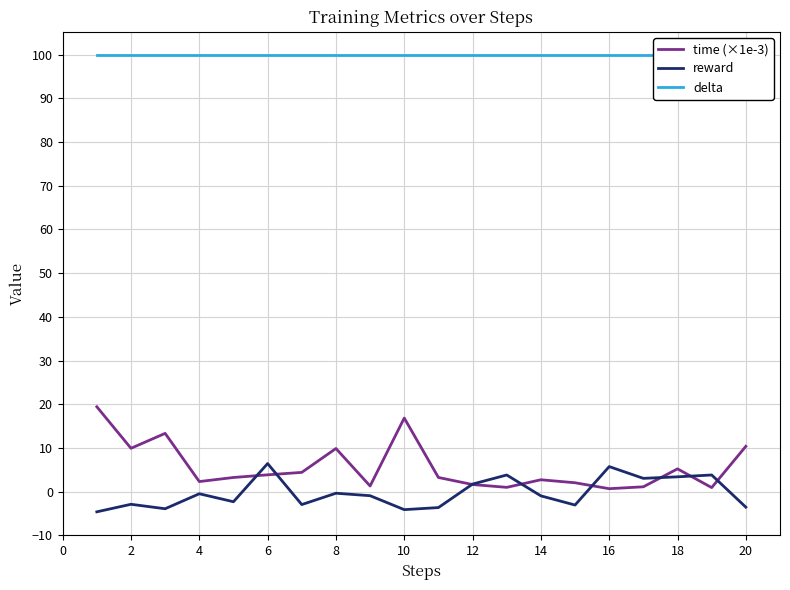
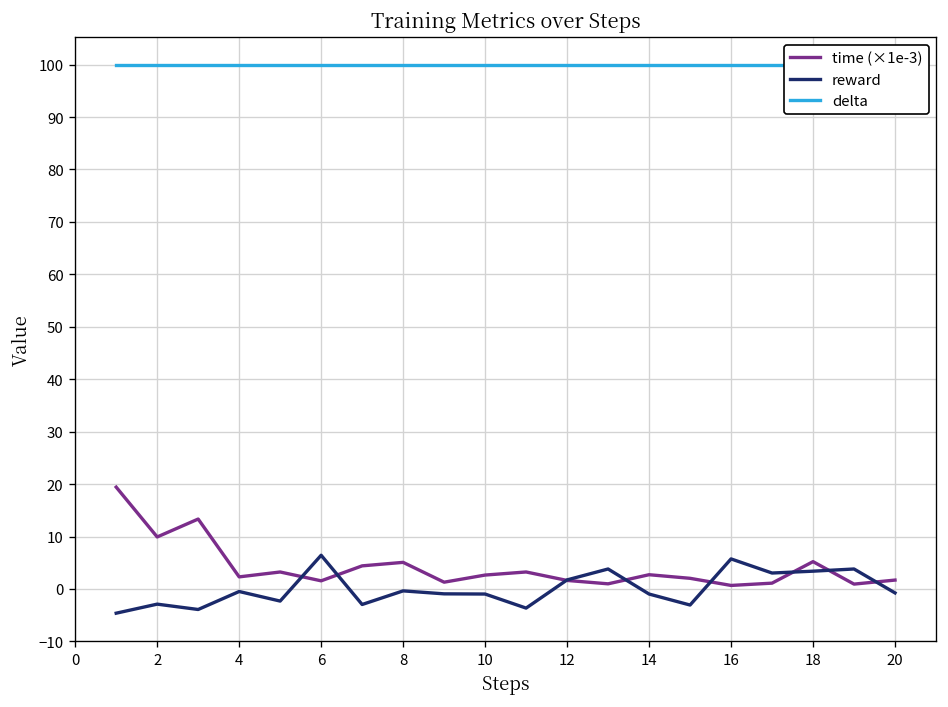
time (×1e-3), 6: 4 -> 2
time (×1e-3), 8: 10 -> 5
time (×1e-3), 10: 17 -> 3
reward, 10: -4 -> -1
time (×1e-3), 20: 10 -> 2
reward, 20: -4 -> -1
